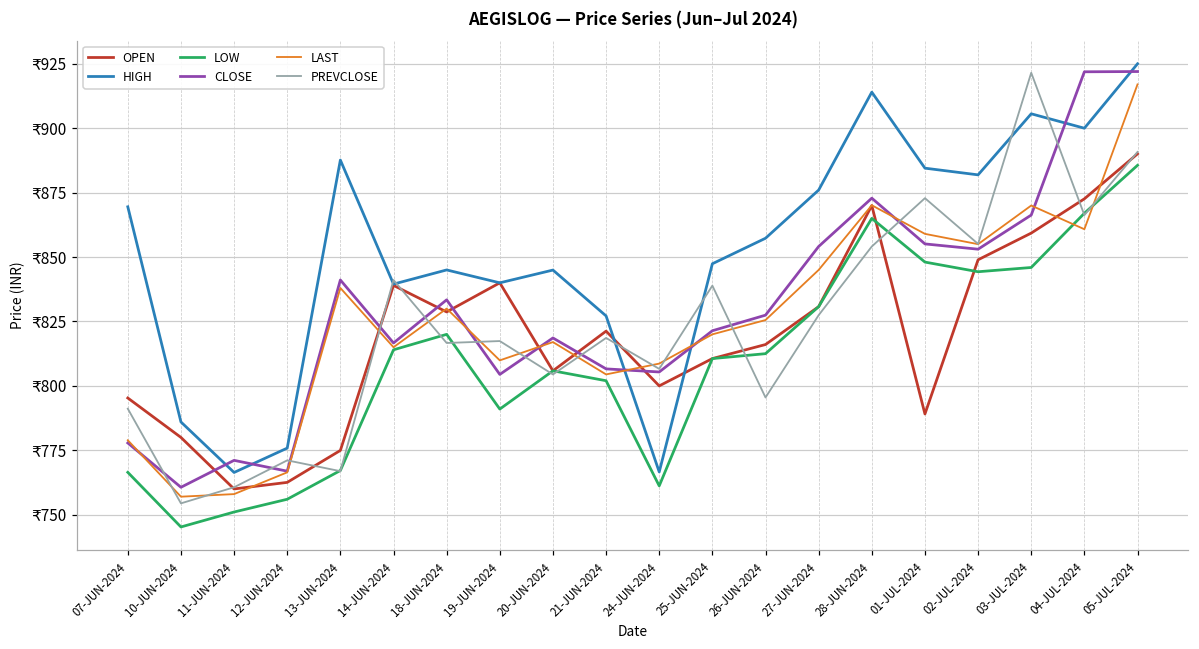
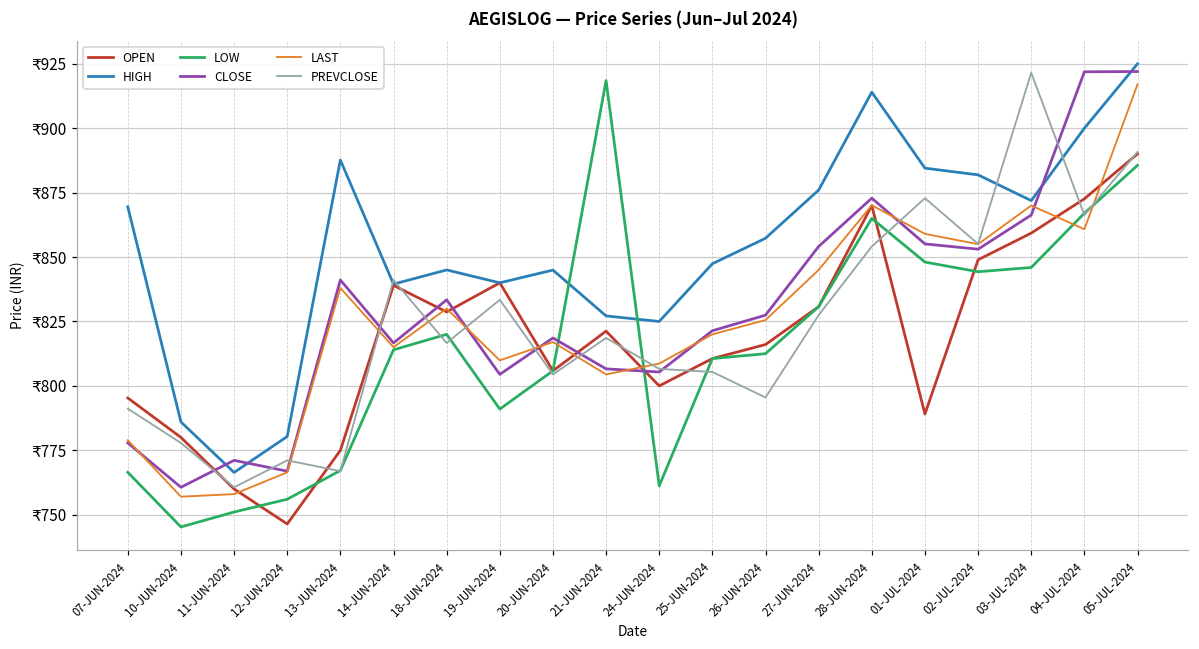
PREVCLOSE, 10-JUN-2024: ₹754 -> ₹778
OPEN, 12-JUN-2024: ₹763 -> ₹746
HIGH, 12-JUN-2024: ₹776 -> ₹780
PREVCLOSE, 19-JUN-2024: ₹817 -> ₹833
LOW, 21-JUN-2024: ₹802 -> ₹919
HIGH, 24-JUN-2024: ₹767 -> ₹825
PREVCLOSE, 25-JUN-2024: ₹839 -> ₹805
HIGH, 03-JUL-2024: ₹906 -> ₹872
